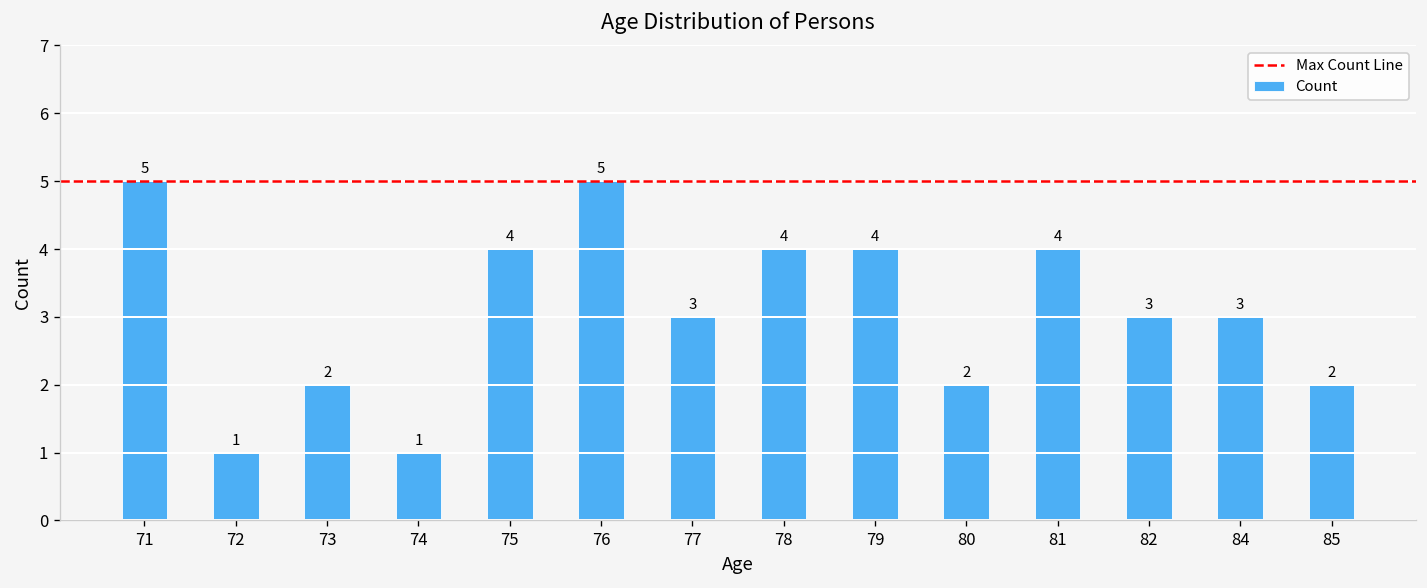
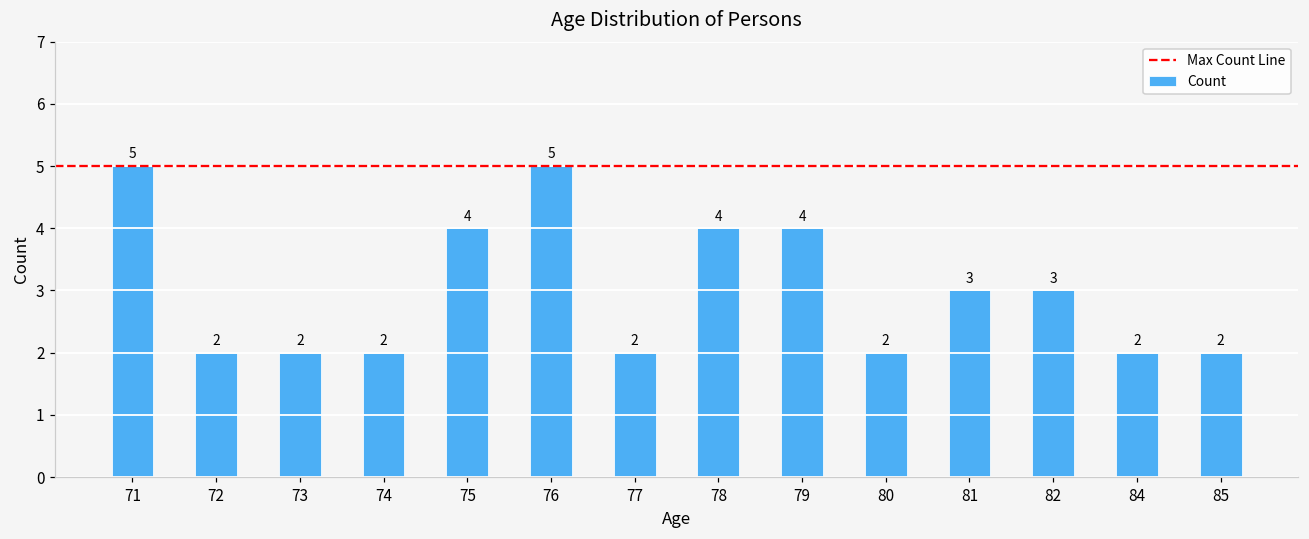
72: 1 -> 2
74: 1 -> 2
77: 3 -> 2
81: 4 -> 3
84: 3 -> 2
